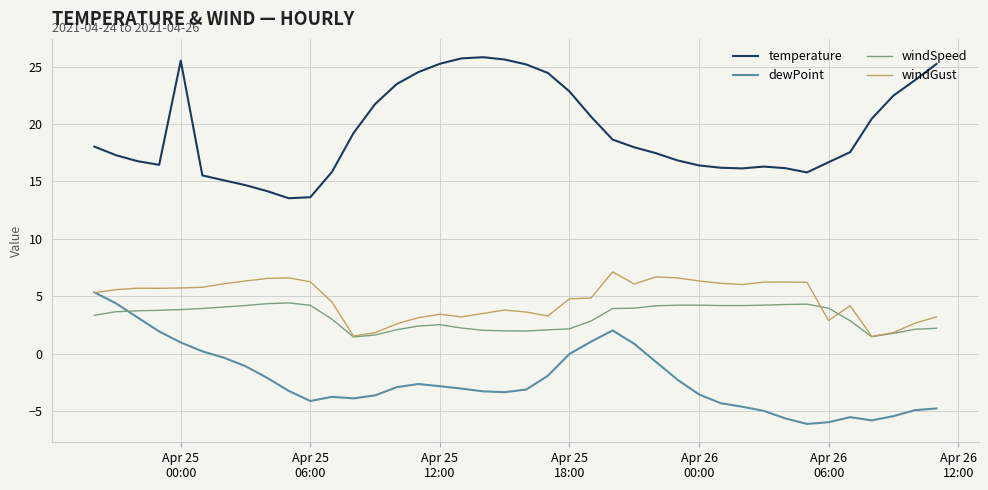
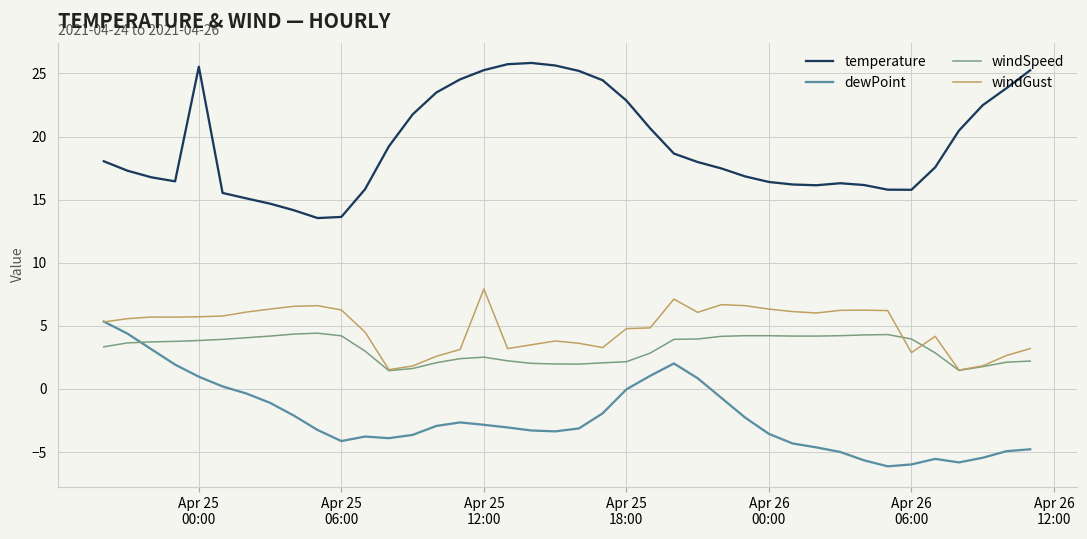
windGust, Apr 25 12:00: 3.4 -> 7.9
temperature, Apr 26 06:00: 16.7 -> 15.8
